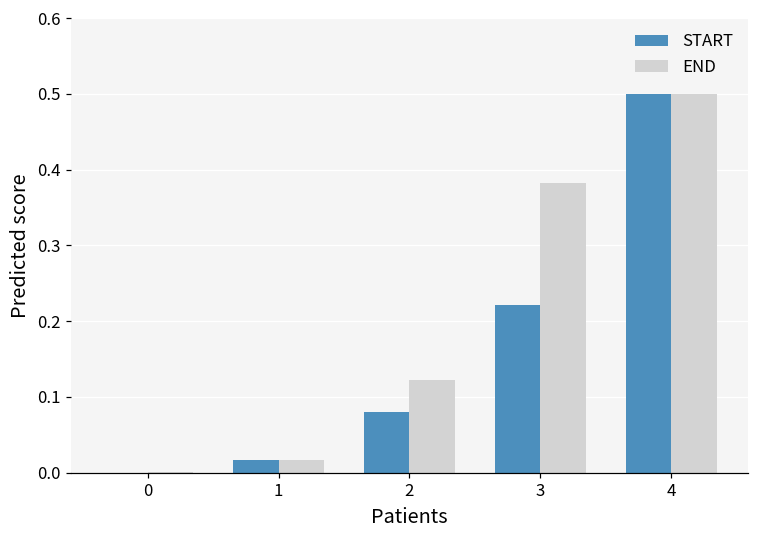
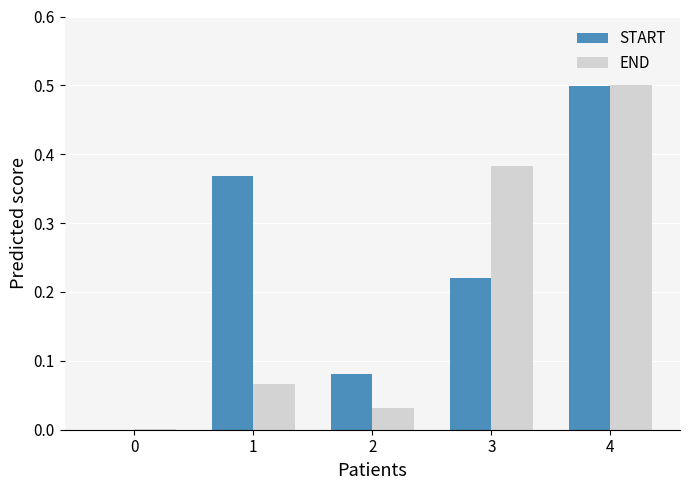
START, 1: 0.02 -> 0.37
END, 1: 0.02 -> 0.07
END, 2: 0.12 -> 0.03
